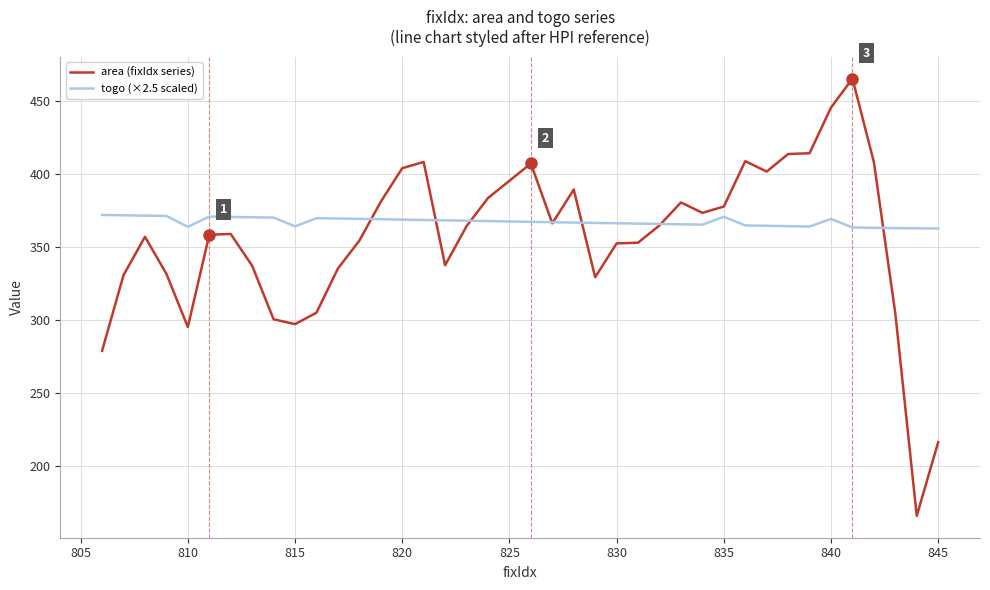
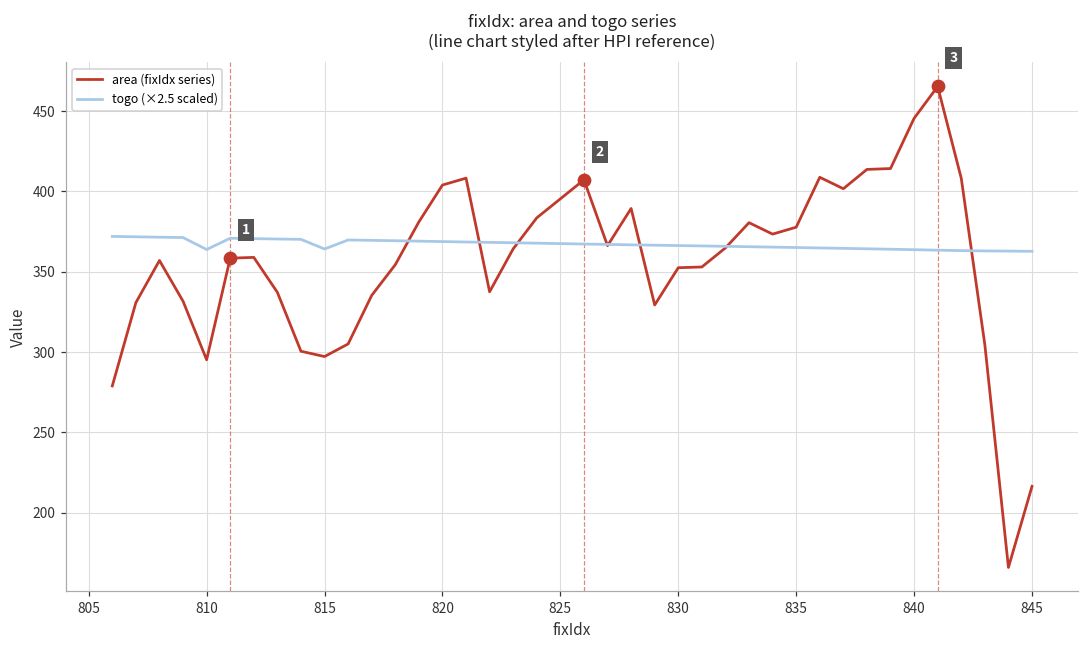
togo (×2.5 scaled), 835: 371 -> 365
togo (×2.5 scaled), 840: 369 -> 364
